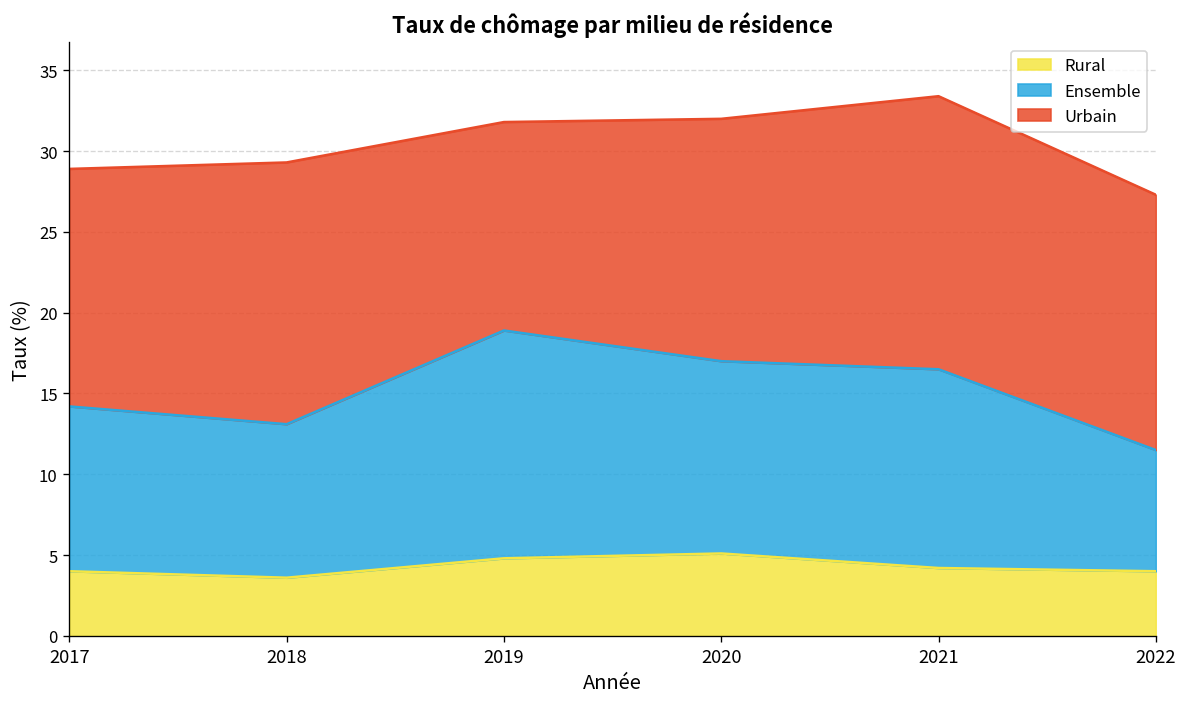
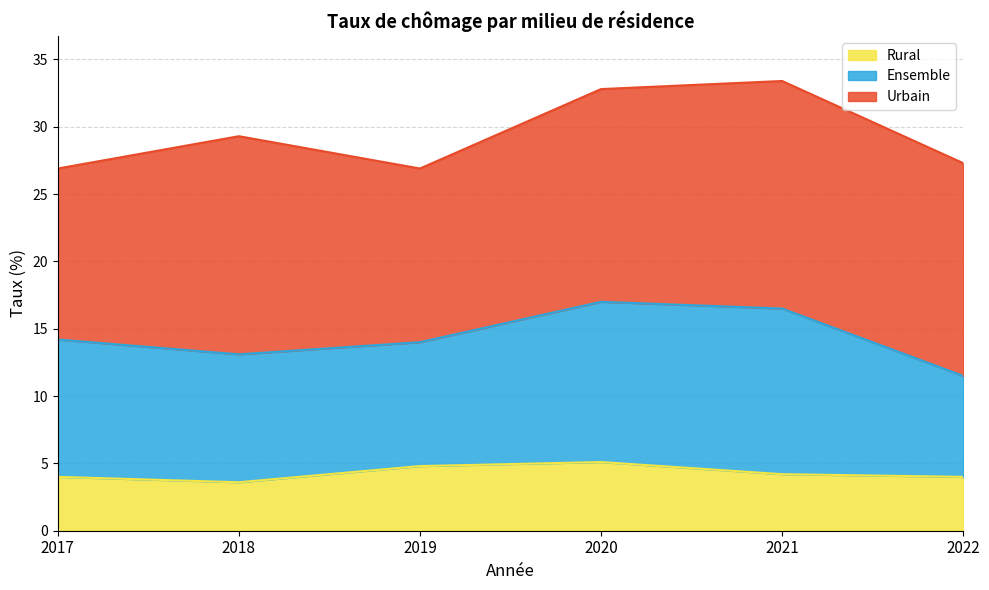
Urbain, 2017: 14.7 -> 12.7
Ensemble, 2019: 14.1 -> 9.2
Urbain, 2020: 15.0 -> 15.8
